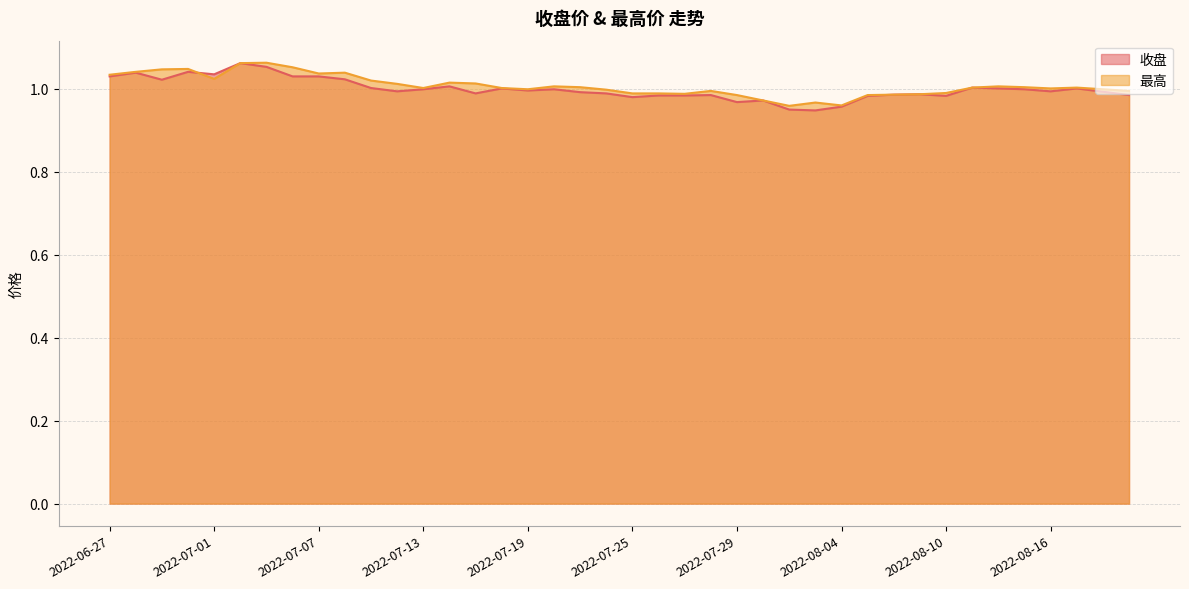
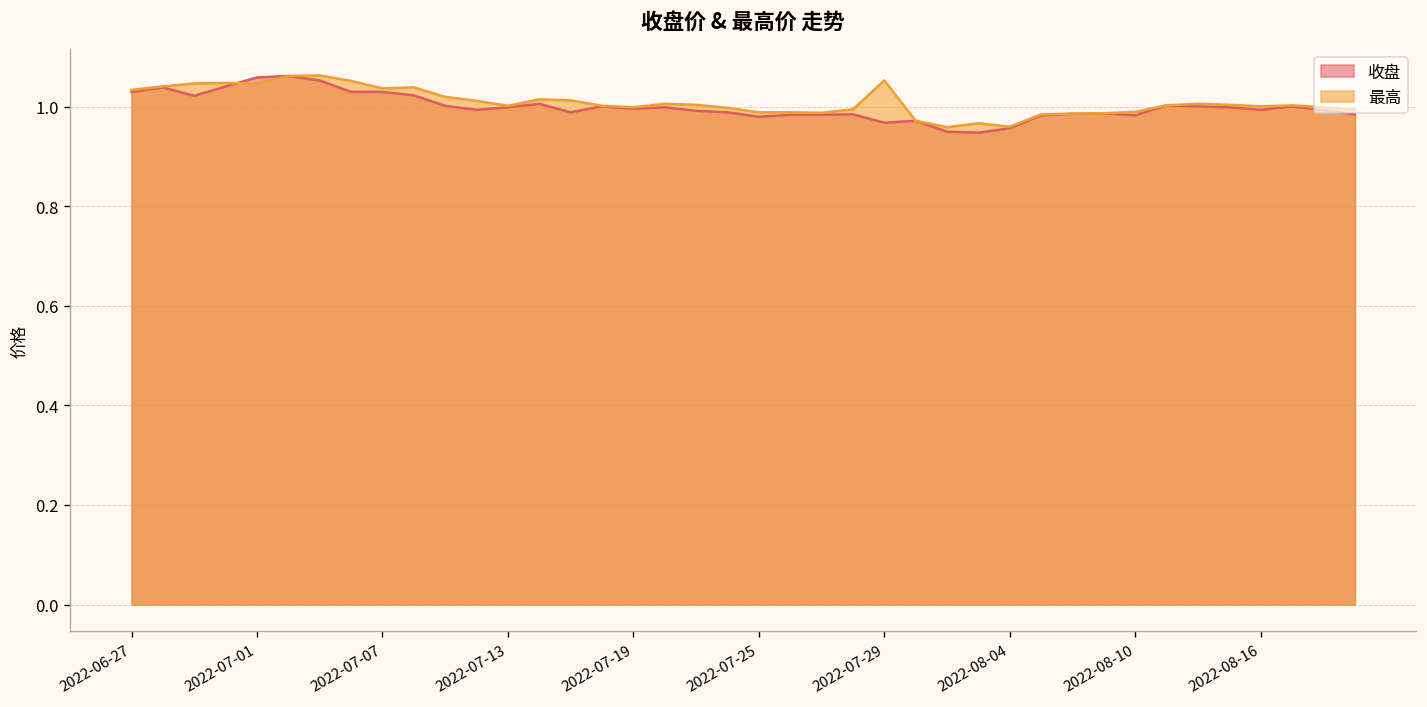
收盘, 2022-07-01: 1.04 -> 1.06
最高, 2022-07-01: 1.02 -> 1.05
最高, 2022-07-29: 0.99 -> 1.05
